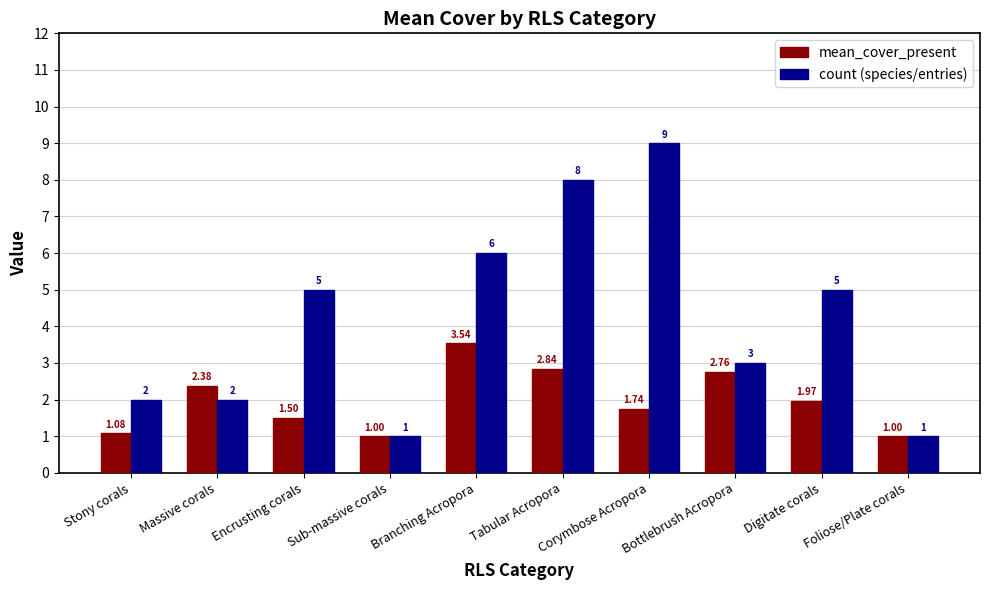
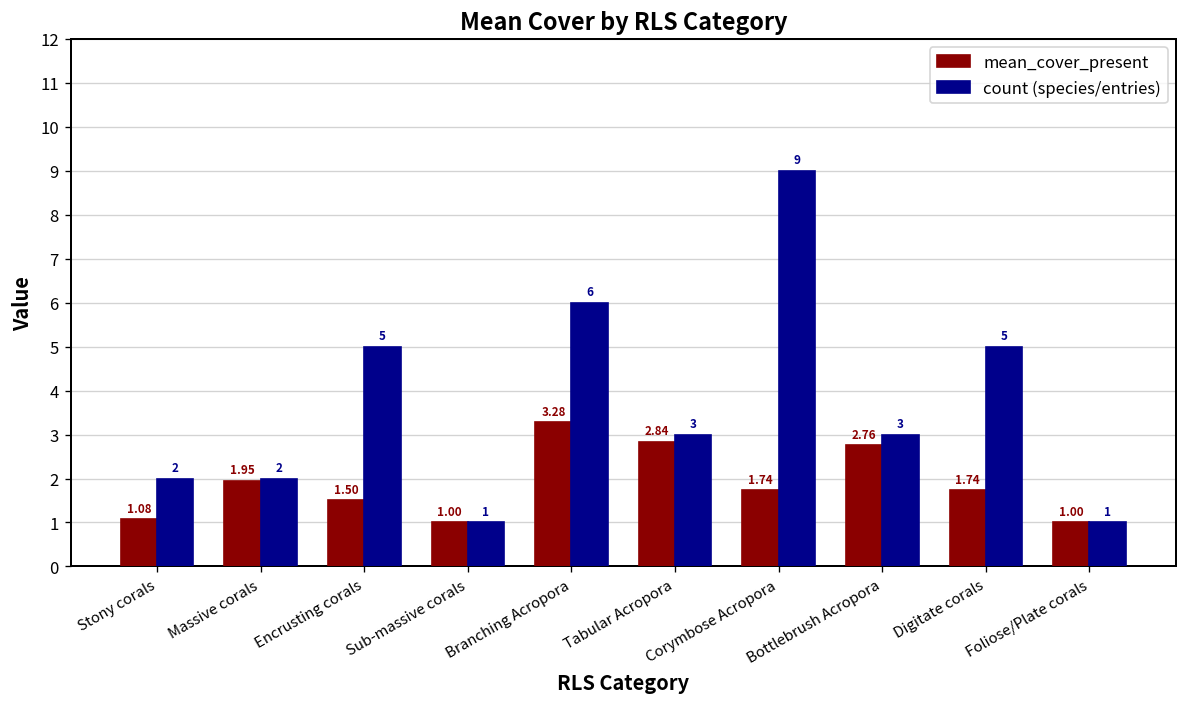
mean_cover_present, Massive corals: 2.38 -> 1.95
mean_cover_present, Branching Acropora: 3.54 -> 3.28
count (species/entries), Tabular Acropora: 8 -> 3
mean_cover_present, Digitate corals: 1.97 -> 1.74
